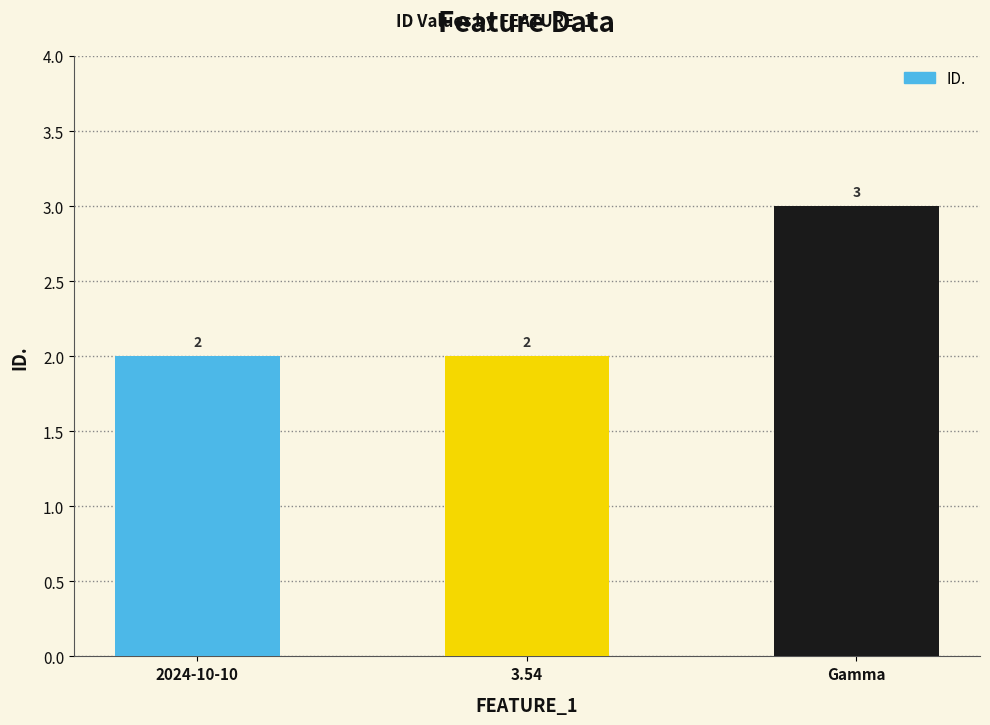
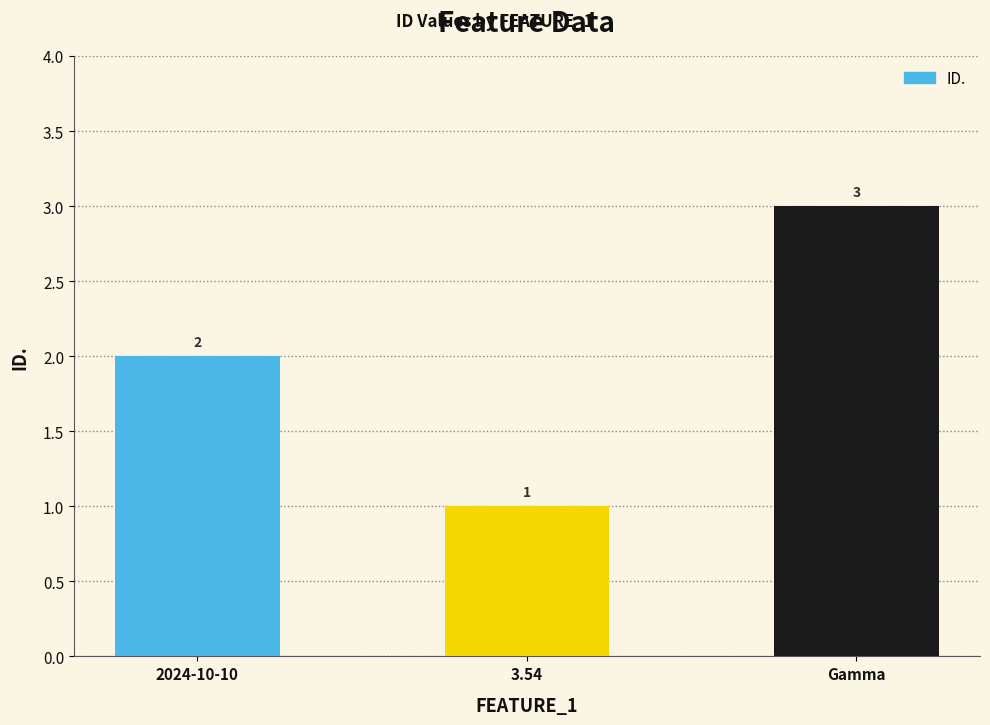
3.54: 2 -> 1
